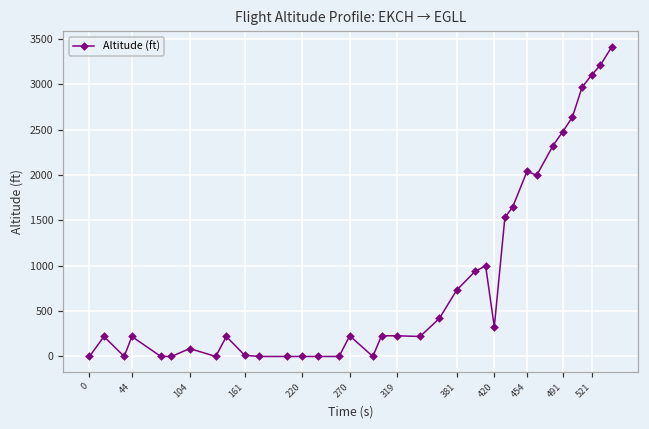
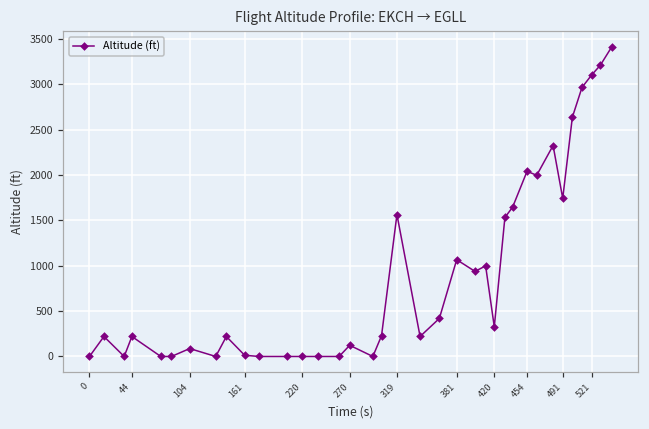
270: 200 -> 100
319: 200 -> 1600
381: 700 -> 1100
491: 2500 -> 1700
